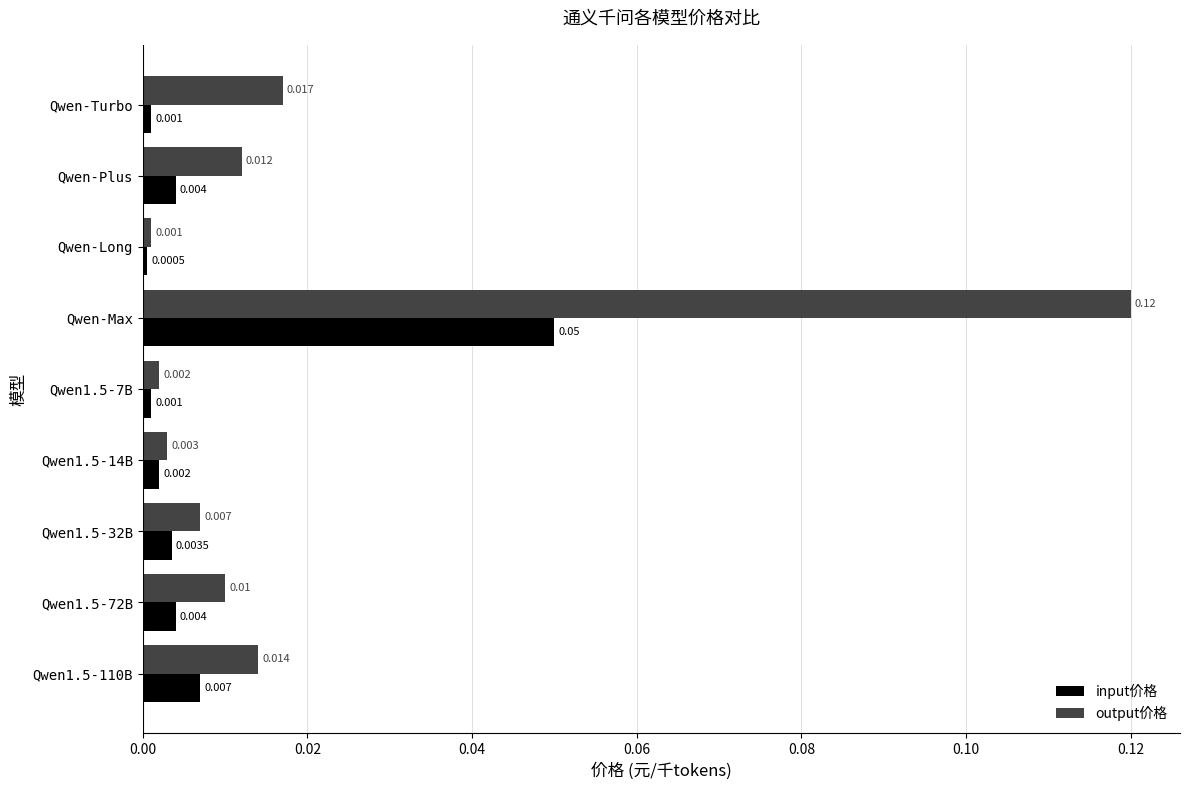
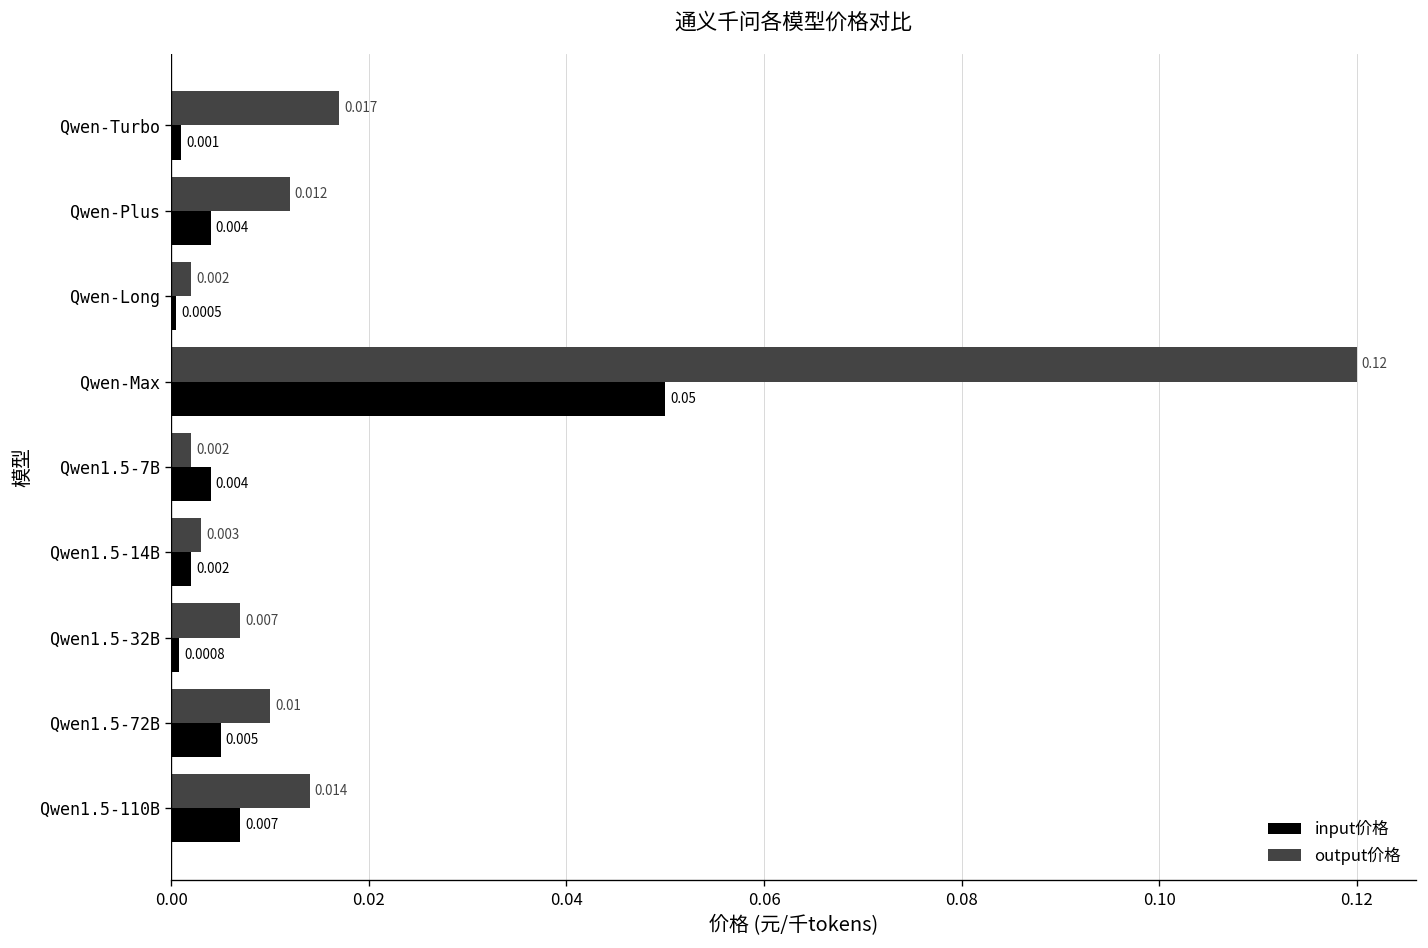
output价格, Qwen-Long: 0.001 -> 0.002
input价格, Qwen1.5-7B: 0.001 -> 0.004
input价格, Qwen1.5-32B: 0.0035 -> 0.0008
input价格, Qwen1.5-72B: 0.004 -> 0.005
